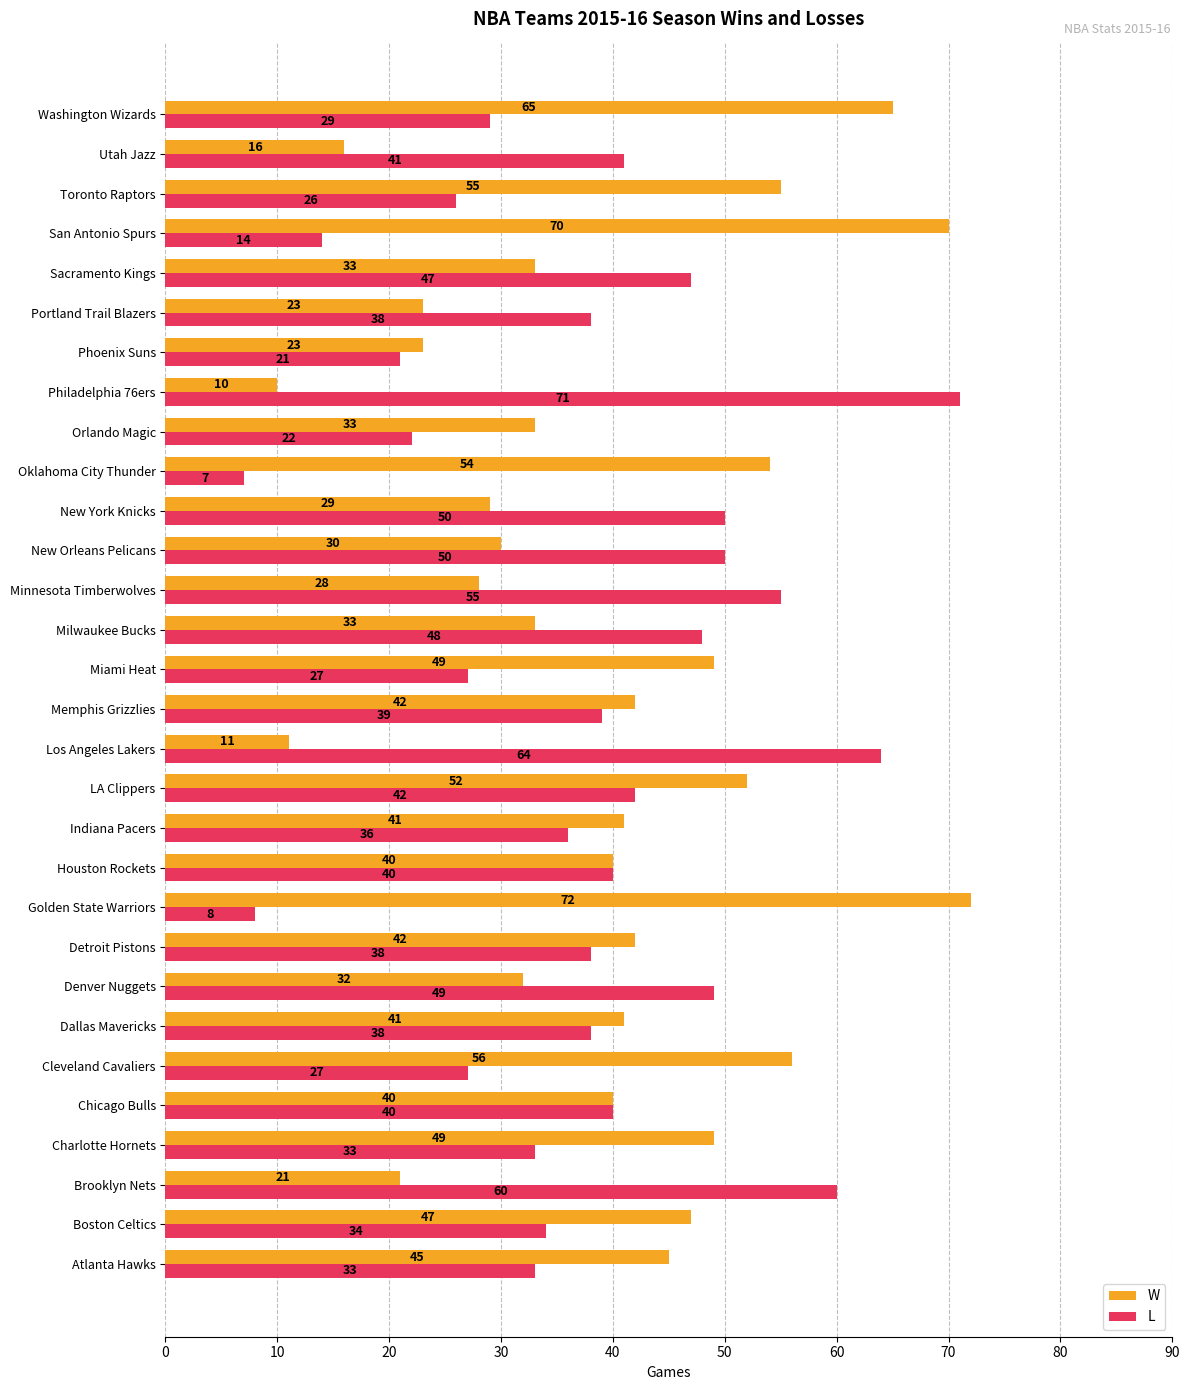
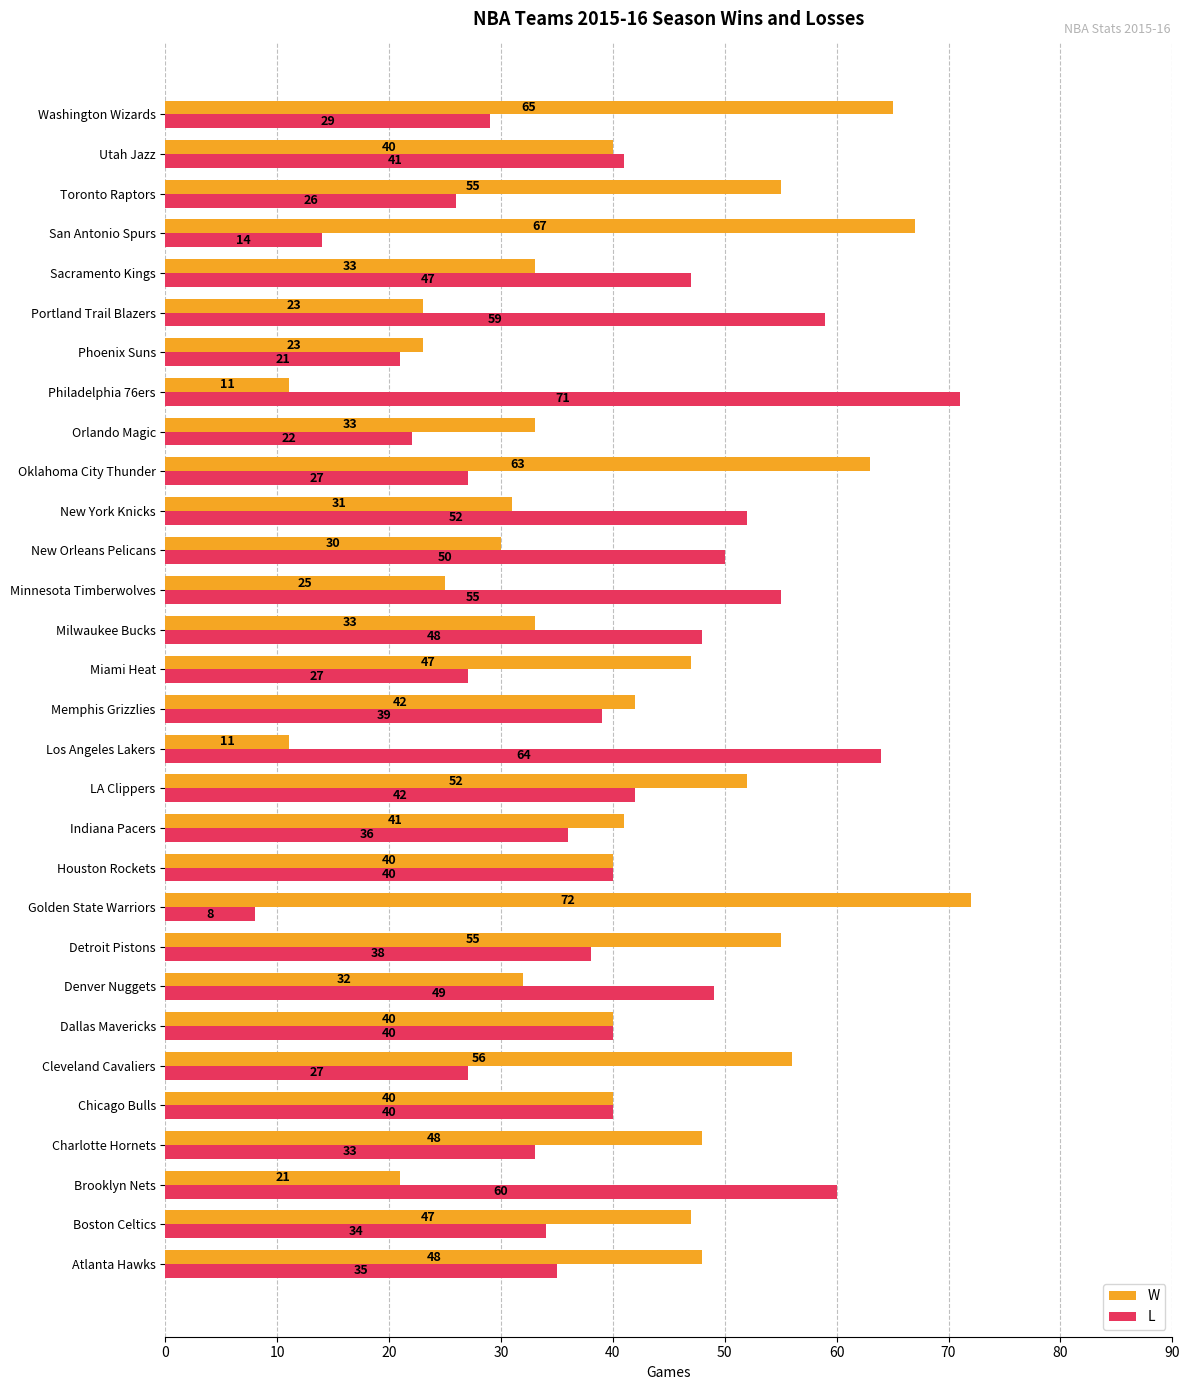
W, Utah Jazz: 16 -> 40
W, San Antonio Spurs: 70 -> 67
L, Portland Trail Blazers: 38 -> 59
W, Philadelphia 76ers: 10 -> 11
W, Oklahoma City Thunder: 54 -> 63
L, Oklahoma City Thunder: 7 -> 27
W, New York Knicks: 29 -> 31
L, New York Knicks: 50 -> 52
W, Minnesota Timberwolves: 28 -> 25
W, Miami Heat: 49 -> 47
W, Detroit Pistons: 42 -> 55
W, Dallas Mavericks: 41 -> 40
L, Dallas Mavericks: 38 -> 40
W, Charlotte Hornets: 49 -> 48
W, Atlanta Hawks: 45 -> 48
L, Atlanta Hawks: 33 -> 35
